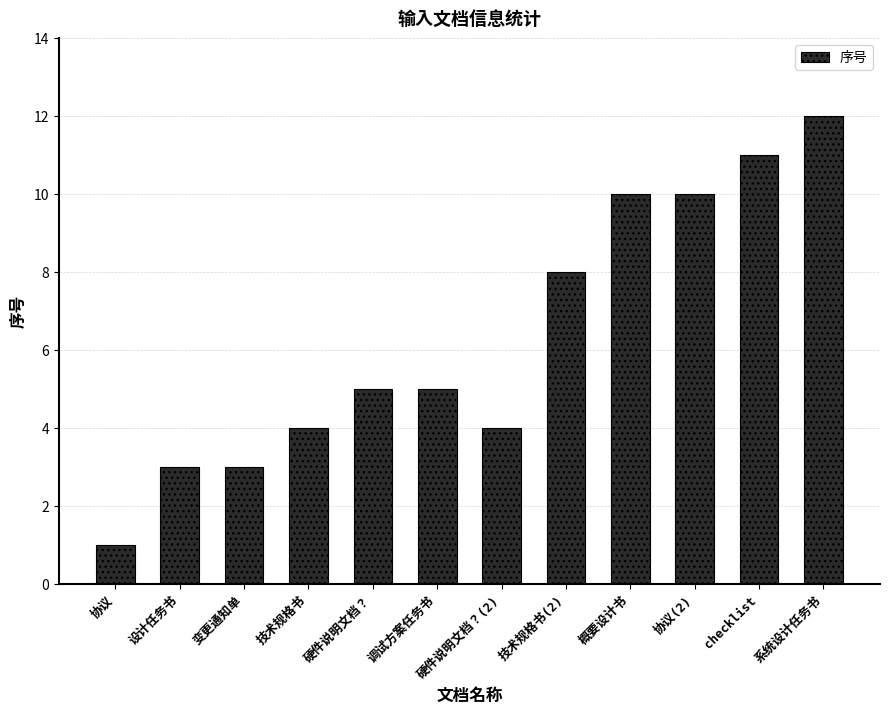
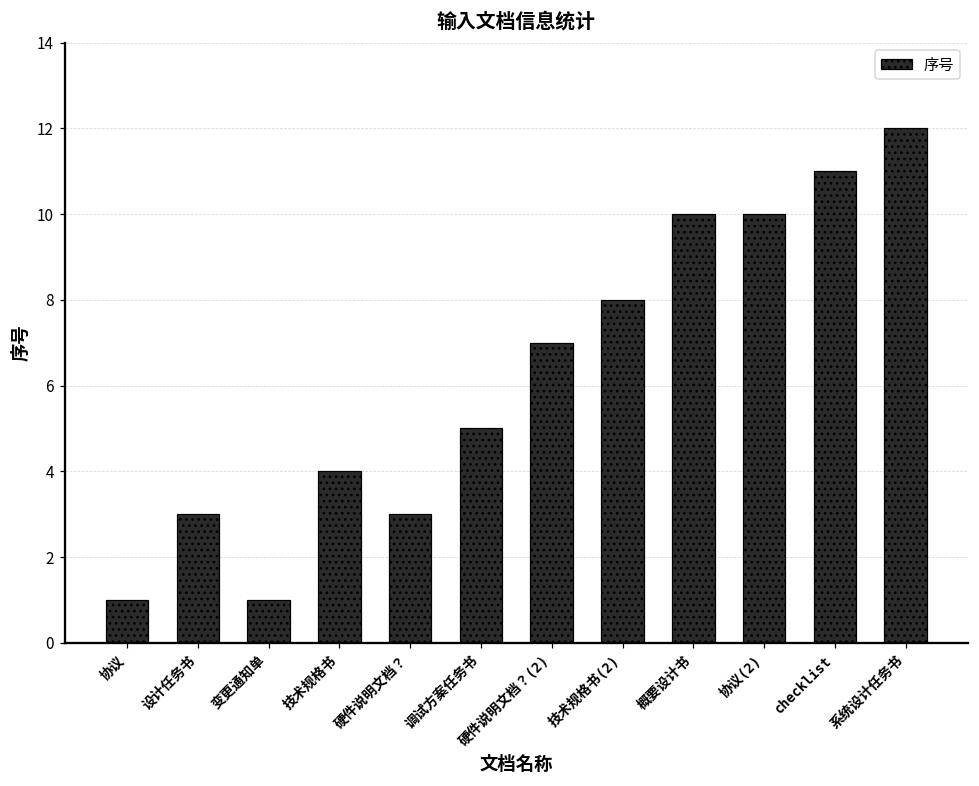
变更通知单: 3 -> 1
硬件说明文档？: 5 -> 3
硬件说明文档？(2): 4 -> 7
